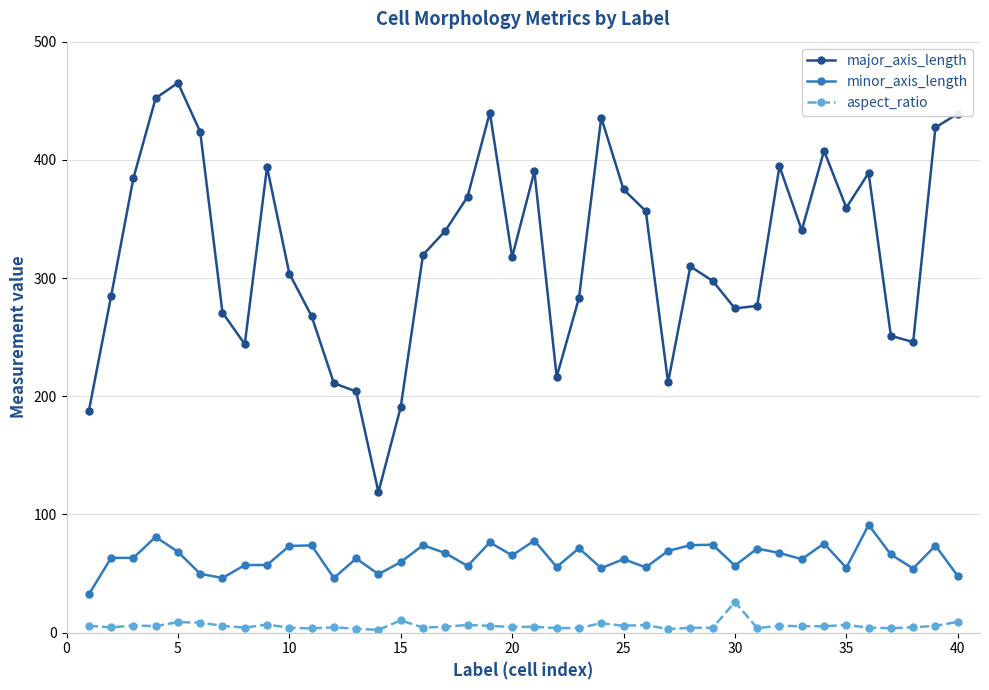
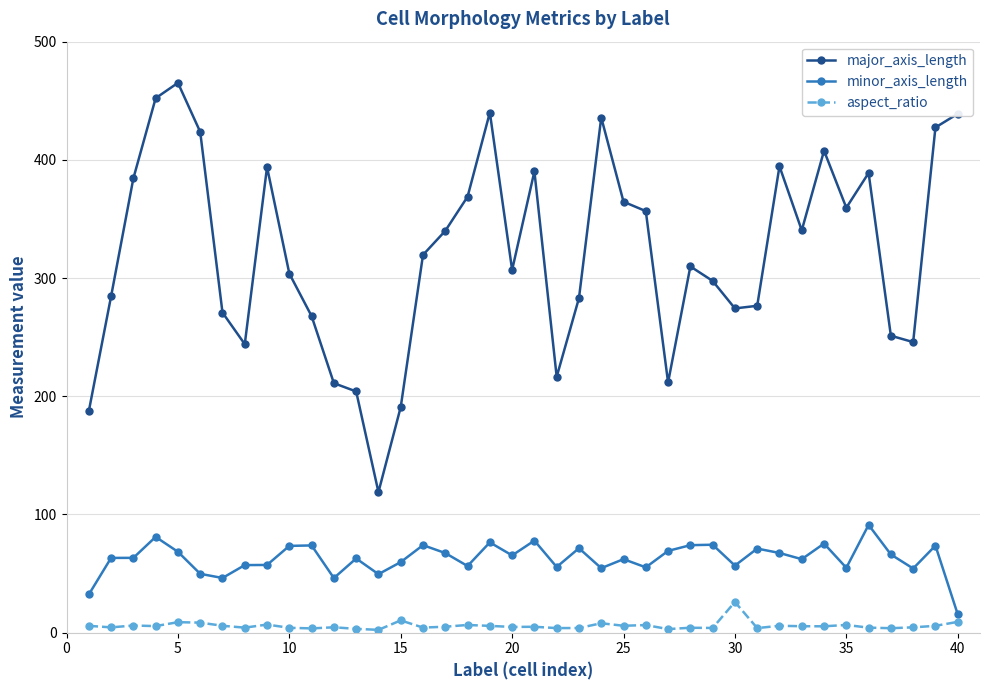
major_axis_length, 20: 318 -> 307
major_axis_length, 25: 375 -> 365
minor_axis_length, 40: 48 -> 16
